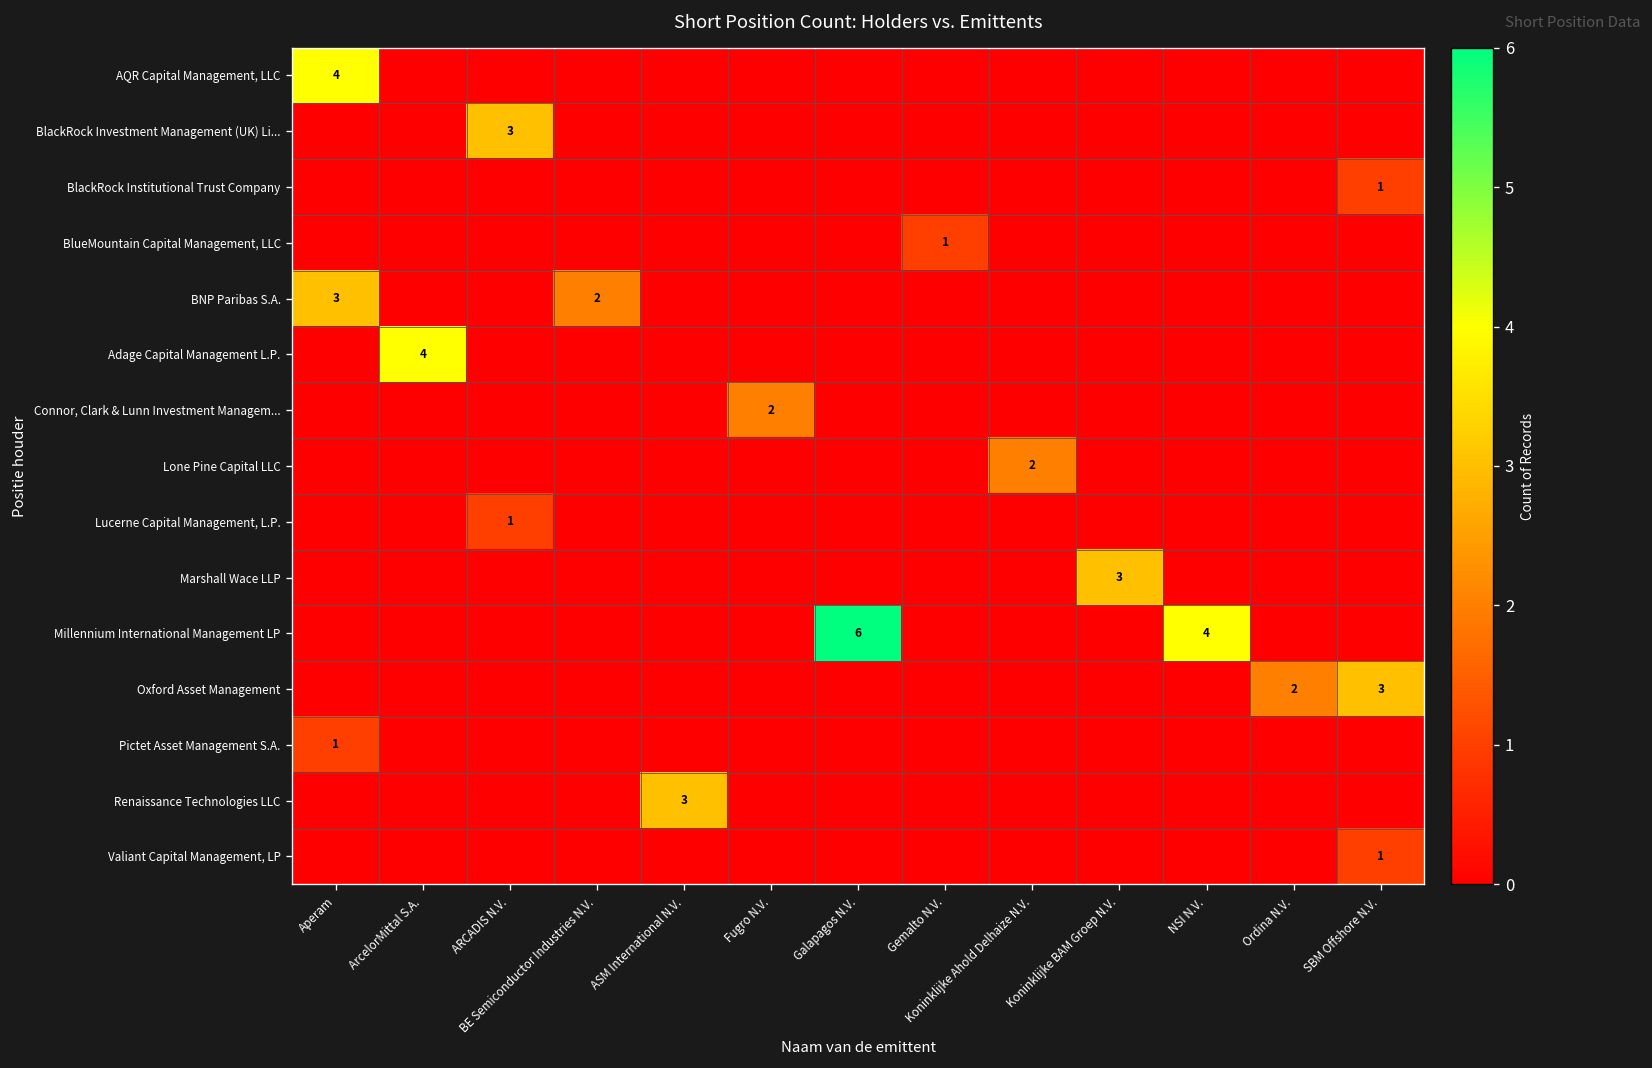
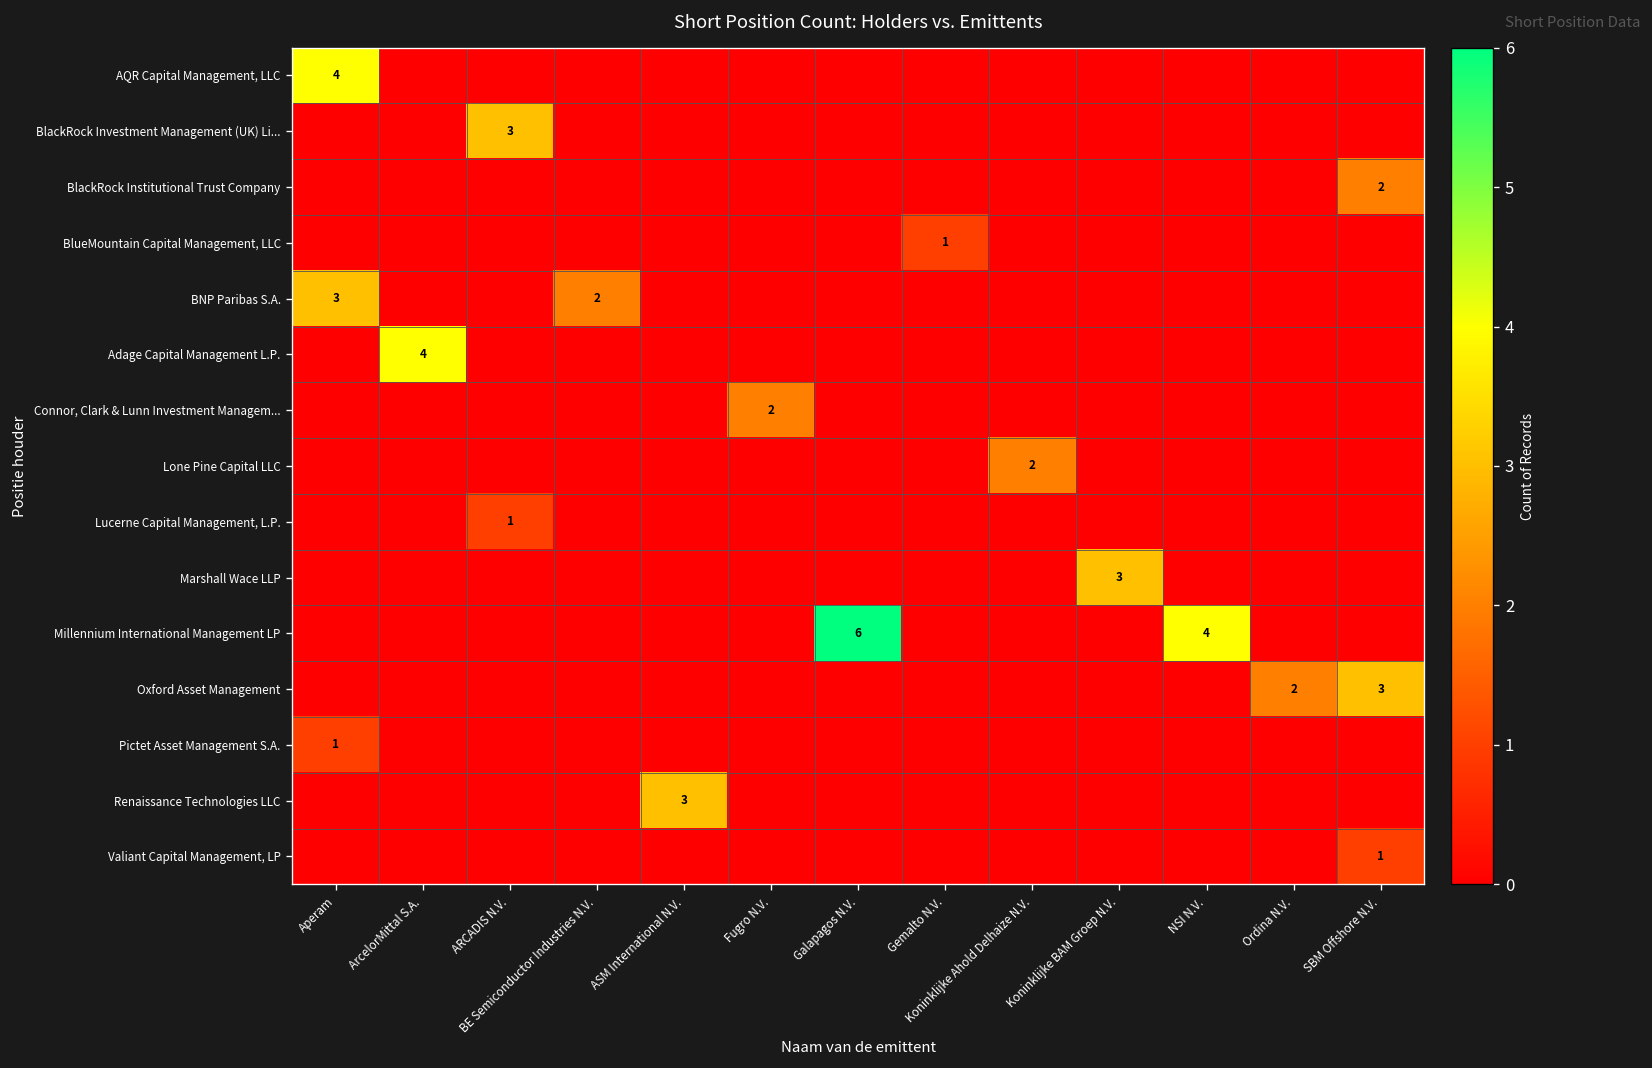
BlackRock Institutional Trust Company, SBM Offshore N.V.: 1 -> 2
